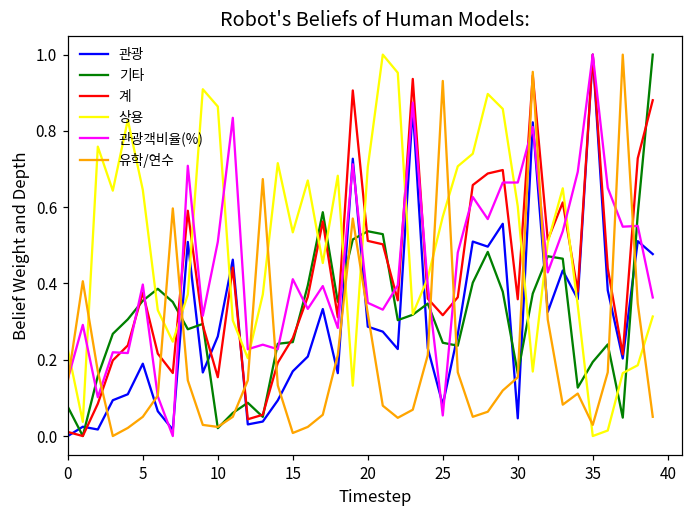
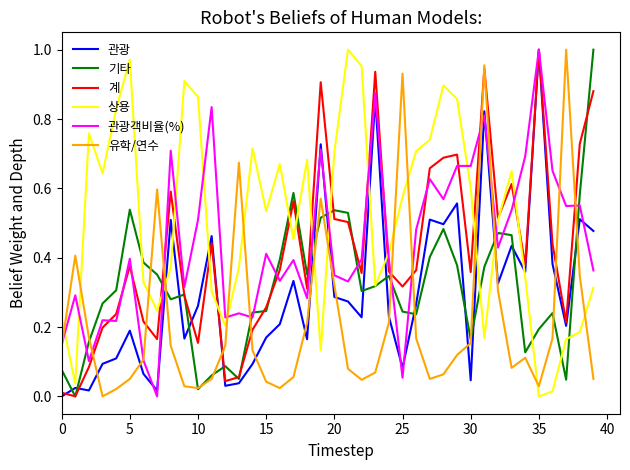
기타, 5: 0.35 -> 0.54
상용, 5: 0.65 -> 0.97
유학/연수, 15: 0.01 -> 0.04
